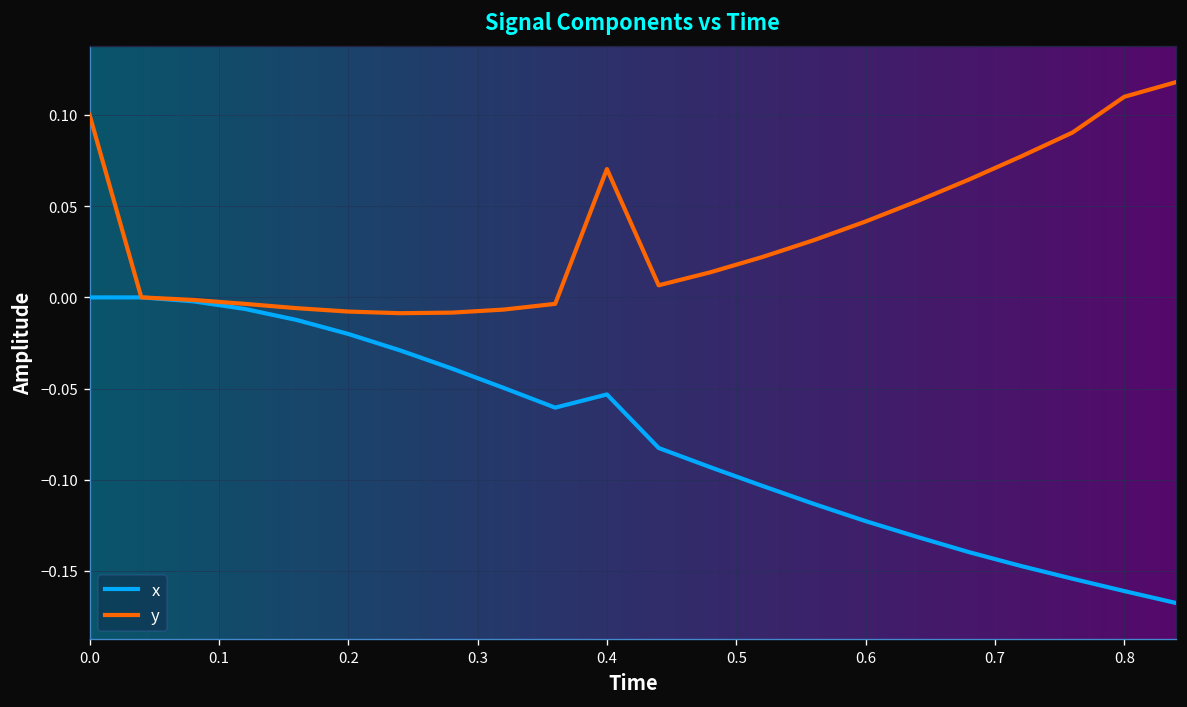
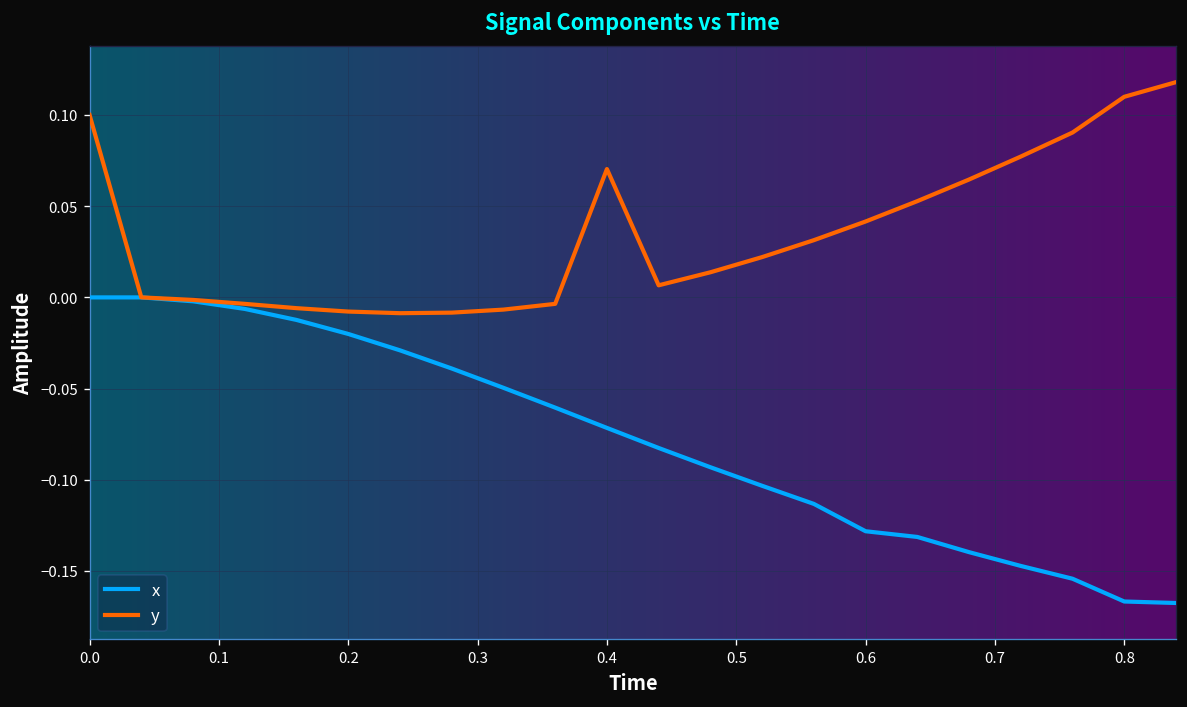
x, 0.4: -0.053 -> -0.072
x, 0.6: -0.123 -> -0.128
x, 0.8: -0.161 -> -0.167
